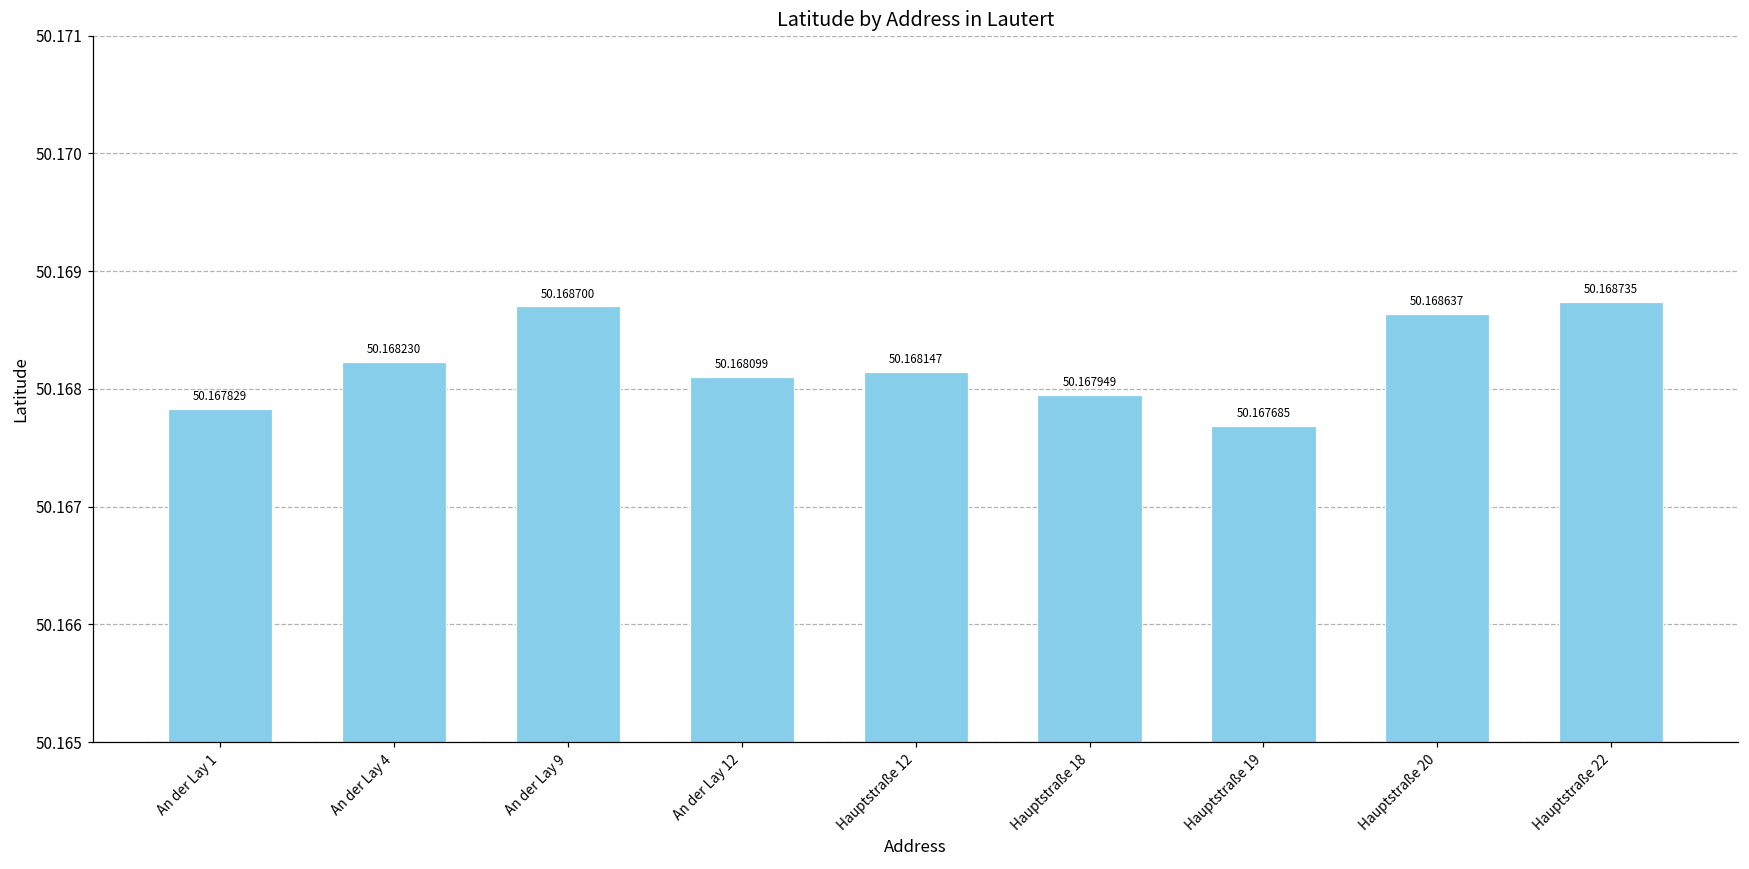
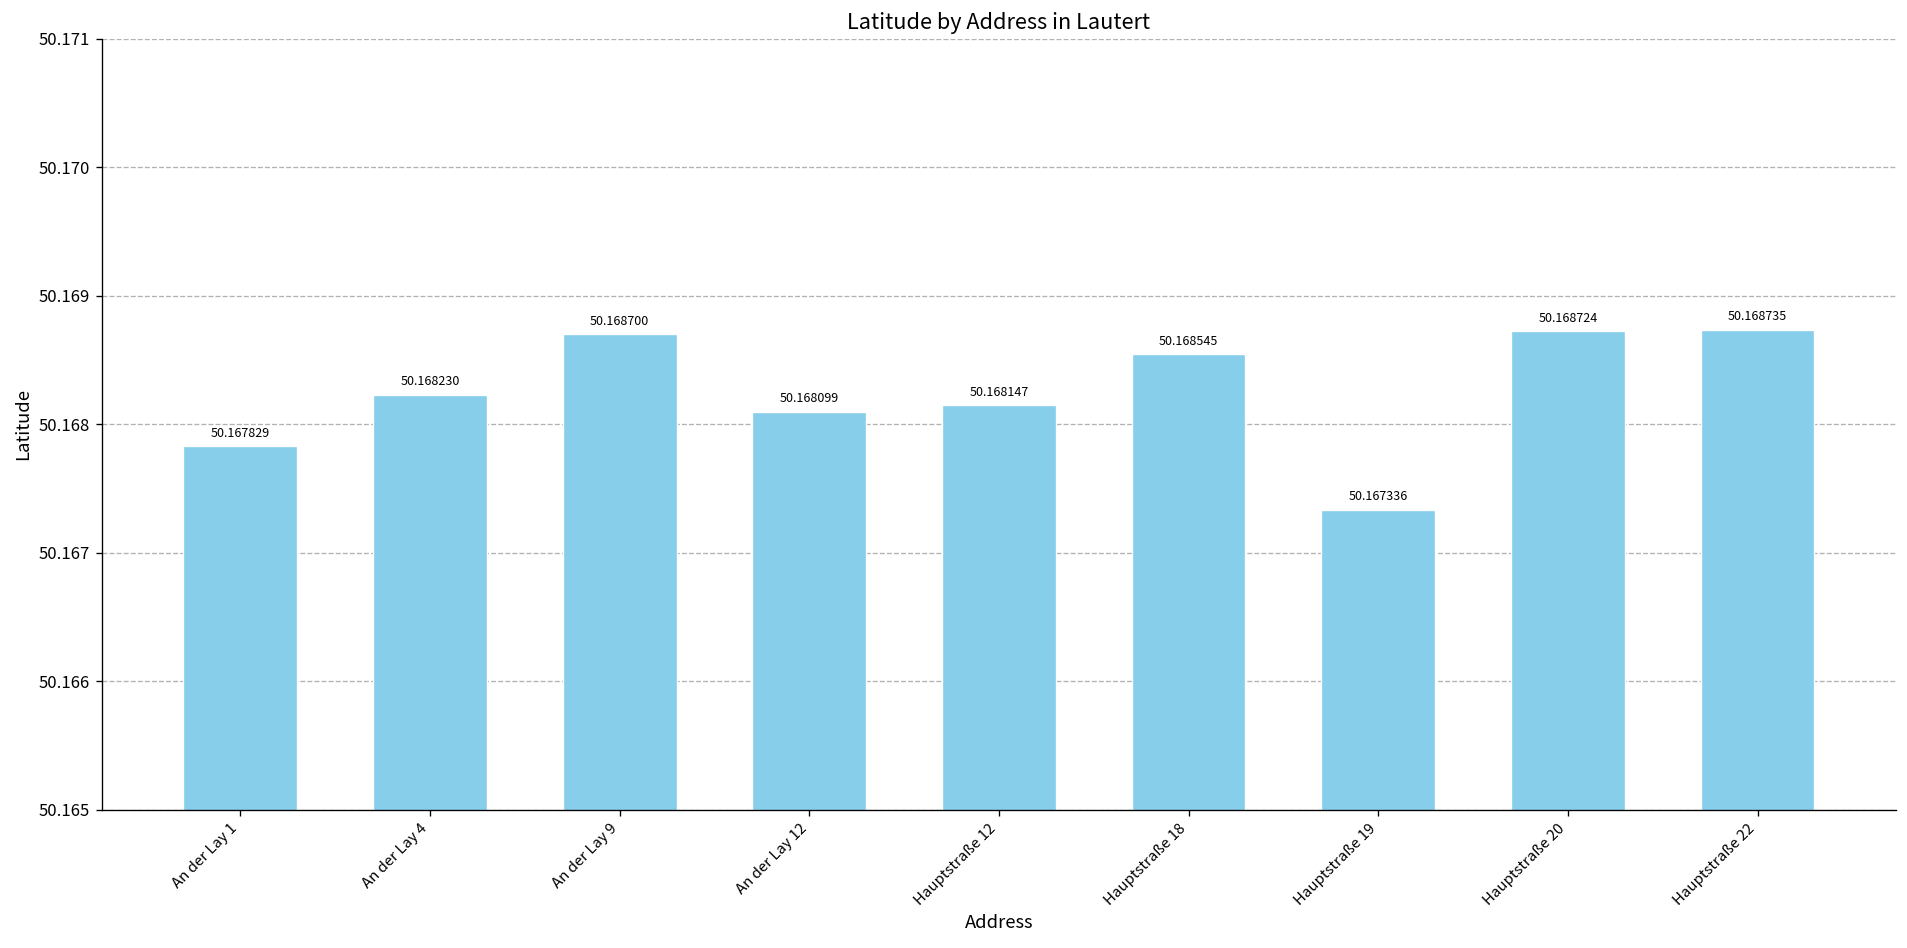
Hauptstraße 18: 50.167949 -> 50.168545
Hauptstraße 19: 50.167685 -> 50.167336
Hauptstraße 20: 50.168637 -> 50.168724
